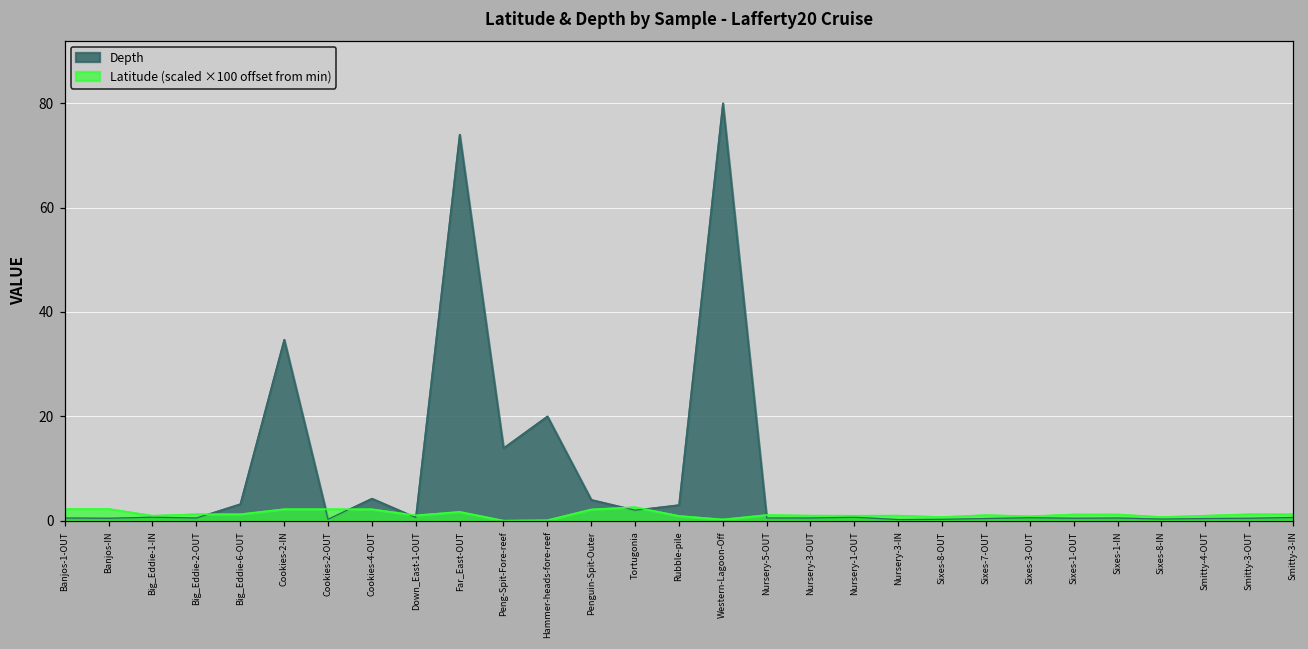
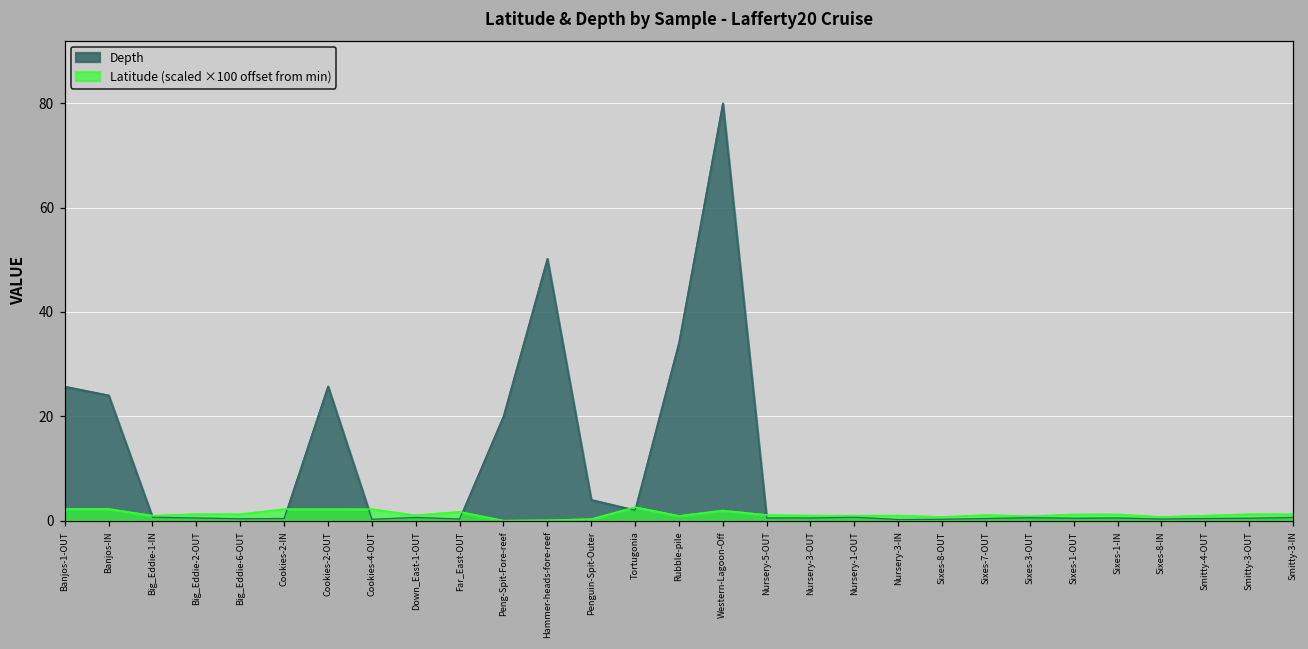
Depth, Banjos-1-OUT: 1 -> 26
Depth, Banjos-IN: 0 -> 24
Depth, Big_Eddie-6-OUT: 3 -> 0
Depth, Cookies-2-IN: 35 -> 0
Depth, Cookies-2-OUT: 0 -> 26
Depth, Cookies-4-OUT: 4 -> 0
Depth, Far_East-OUT: 74 -> 0
Depth, Peng-Spit-Fore-reef: 14 -> 20
Depth, Hammer-heads-fore-reef: 20 -> 50
Latitude (scaled ×100 offset from min), Penguin-Spit-Outer: 2 -> 0
Depth, Rubble-pile: 3 -> 34
Latitude (scaled ×100 offset from min), Western-Lagoon-Off: 0 -> 2
